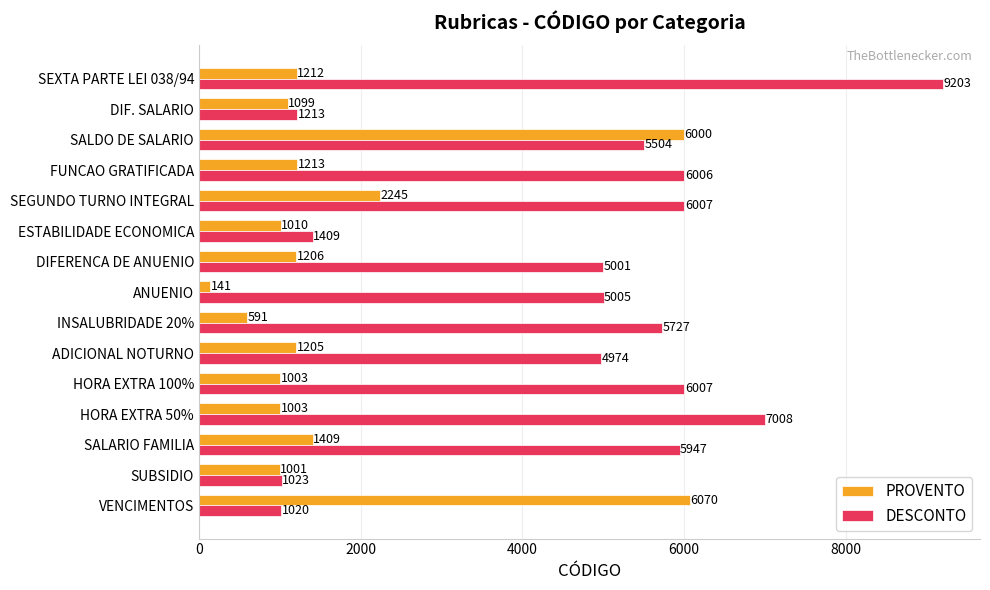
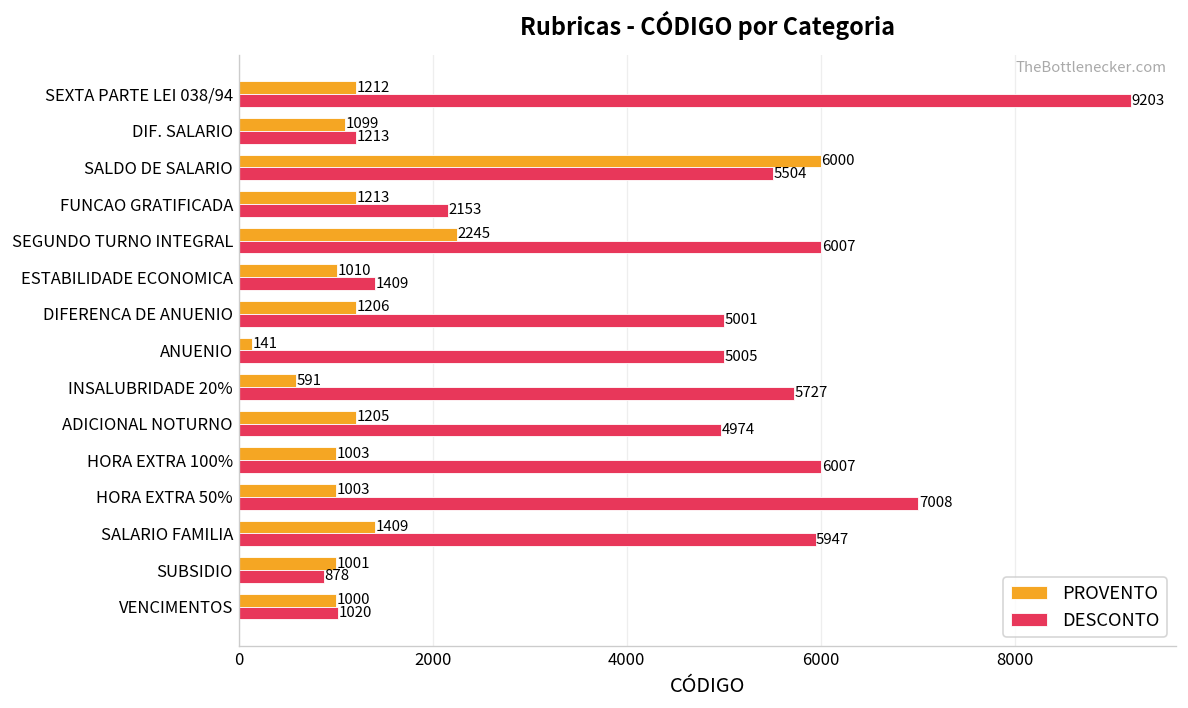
DESCONTO, FUNCAO GRATIFICADA: 6006 -> 2153
DESCONTO, SUBSIDIO: 1023 -> 878
PROVENTO, VENCIMENTOS: 6070 -> 1000
